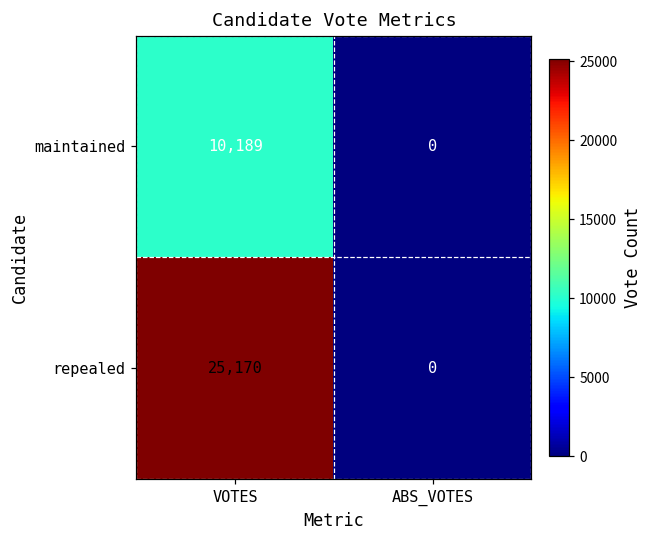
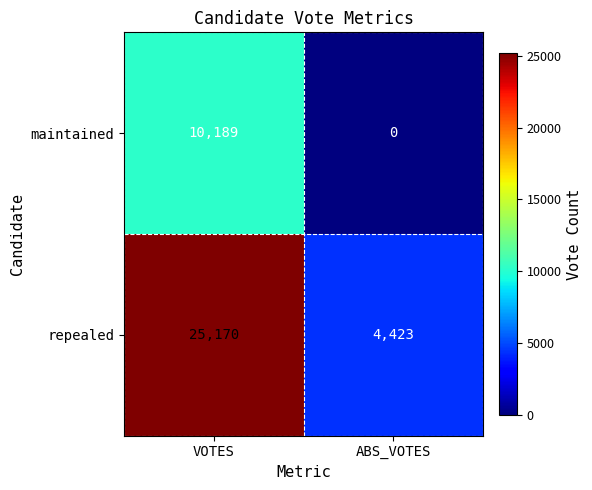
repealed, ABS_VOTES: 0 -> 4,423
